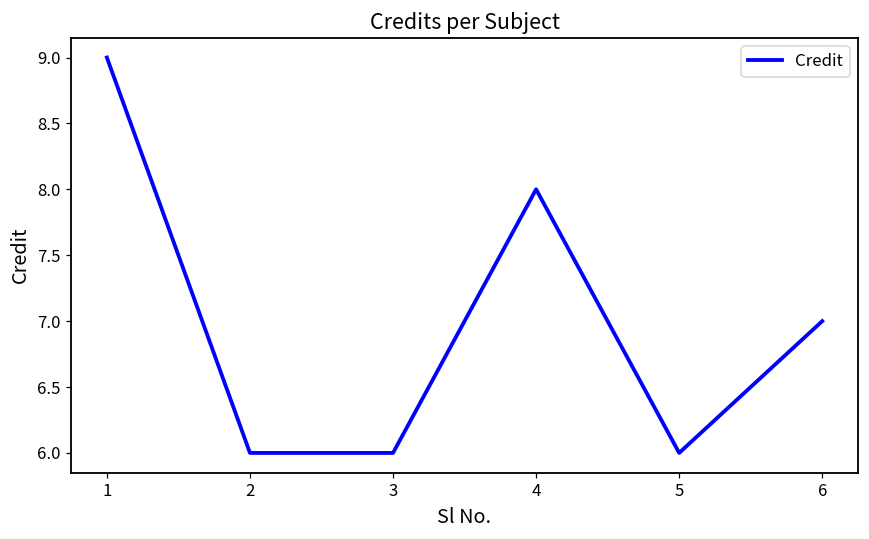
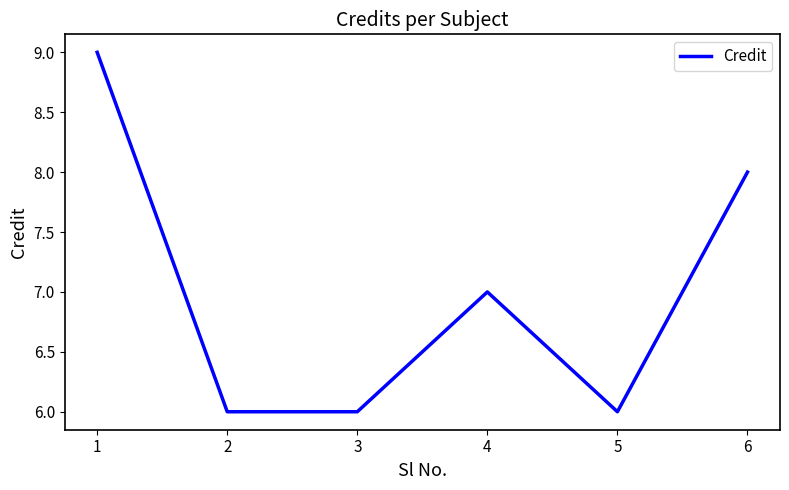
4: 8 -> 7
6: 7 -> 8
